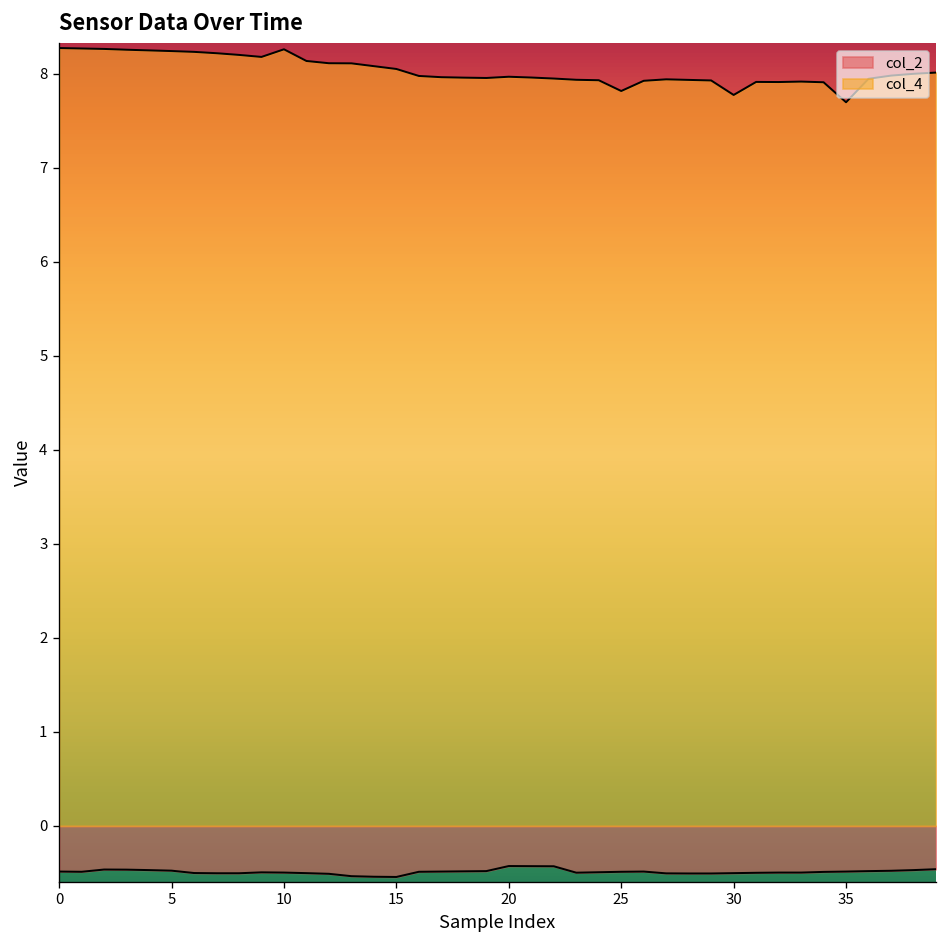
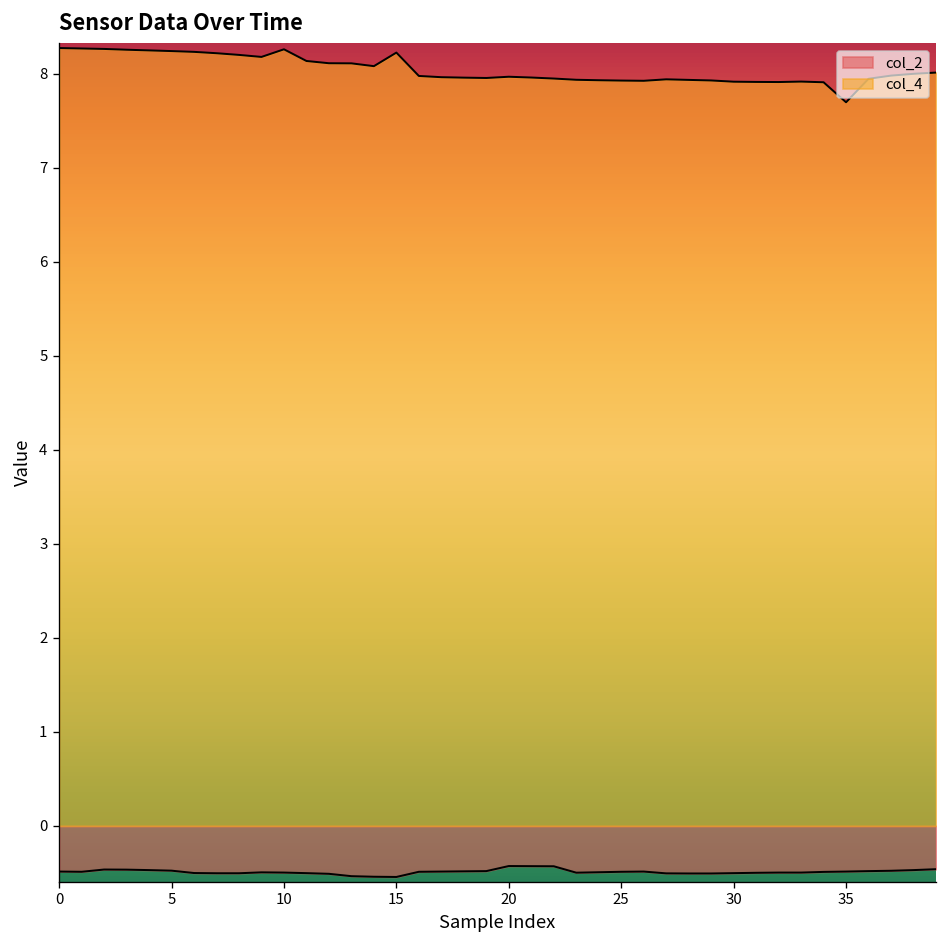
col_4, 15: 8.1 -> 8.2
col_4, 25: 7.8 -> 7.9
col_4, 30: 7.8 -> 7.9
